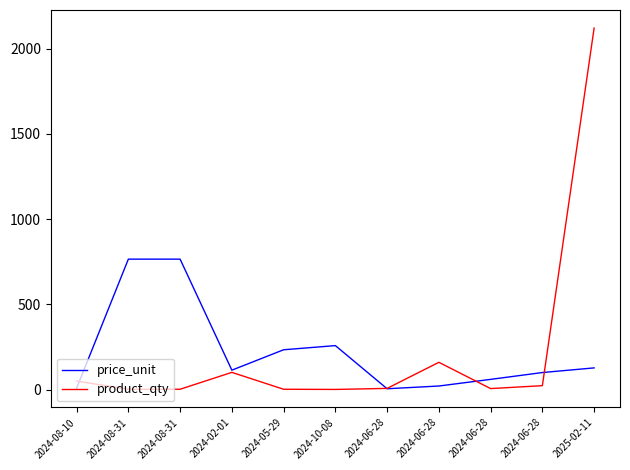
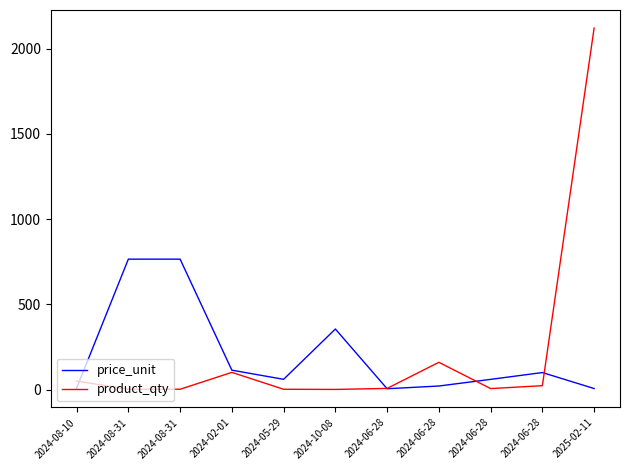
price_unit, 2024-05-29: 230 -> 60
price_unit, 2024-10-08: 260 -> 360
price_unit, 2025-02-11: 130 -> 10
